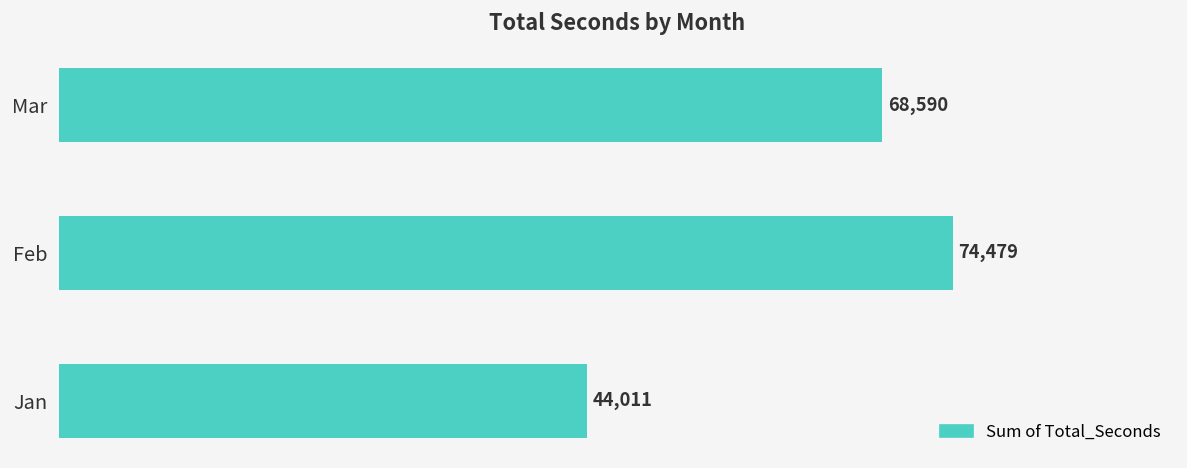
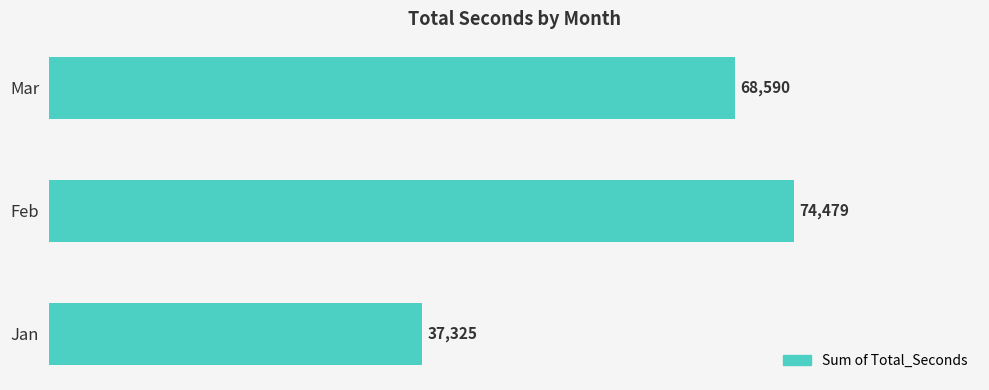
Jan: 44,011 -> 37,325
